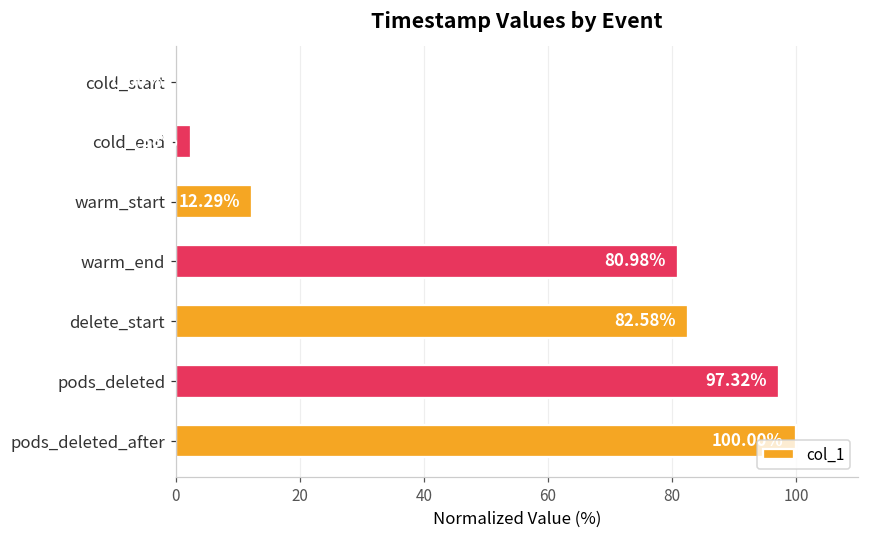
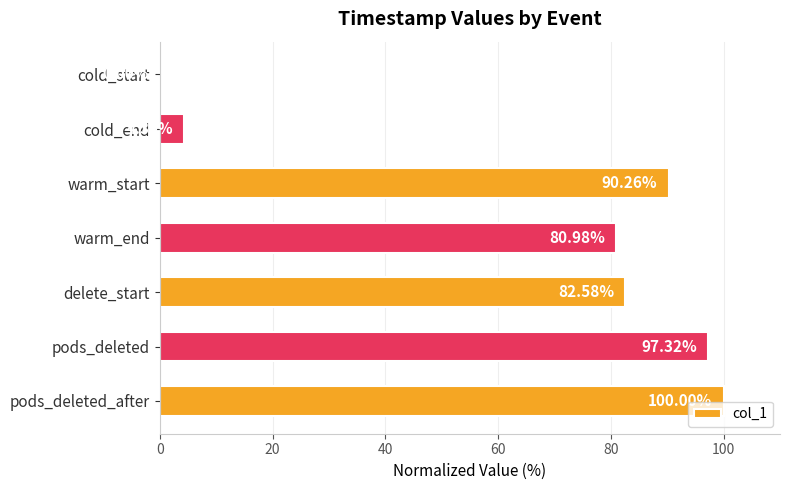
cold_end: 2 -> 4
warm_start: 12.29% -> 90.26%
